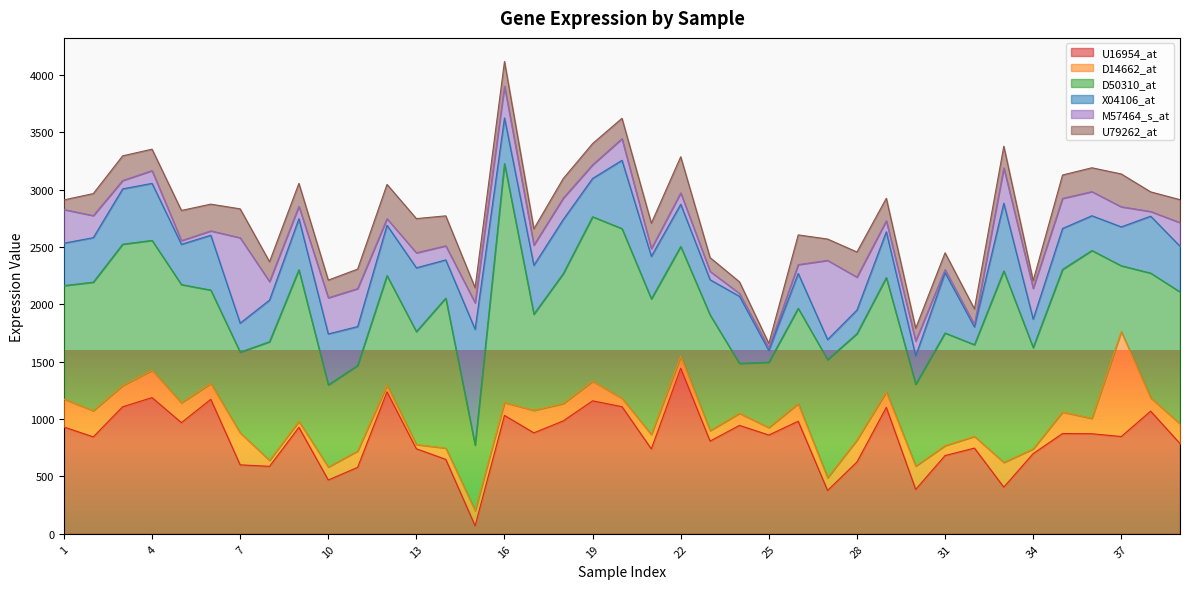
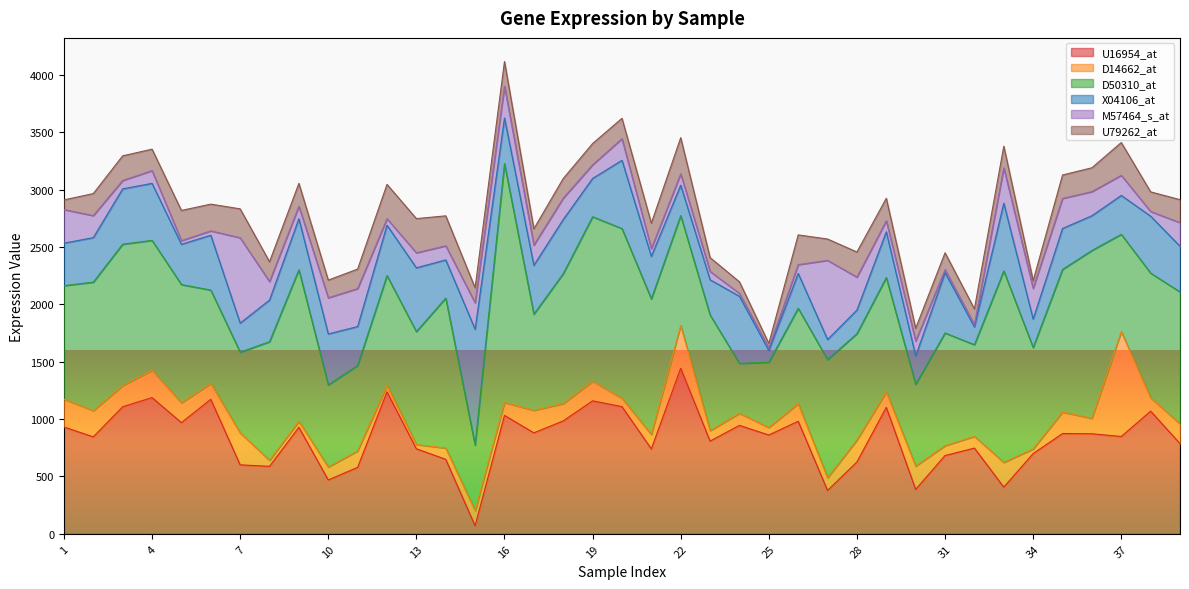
D14662_at, 22: 100 -> 370
X04106_at, 22: 370 -> 270
D50310_at, 37: 570 -> 850
